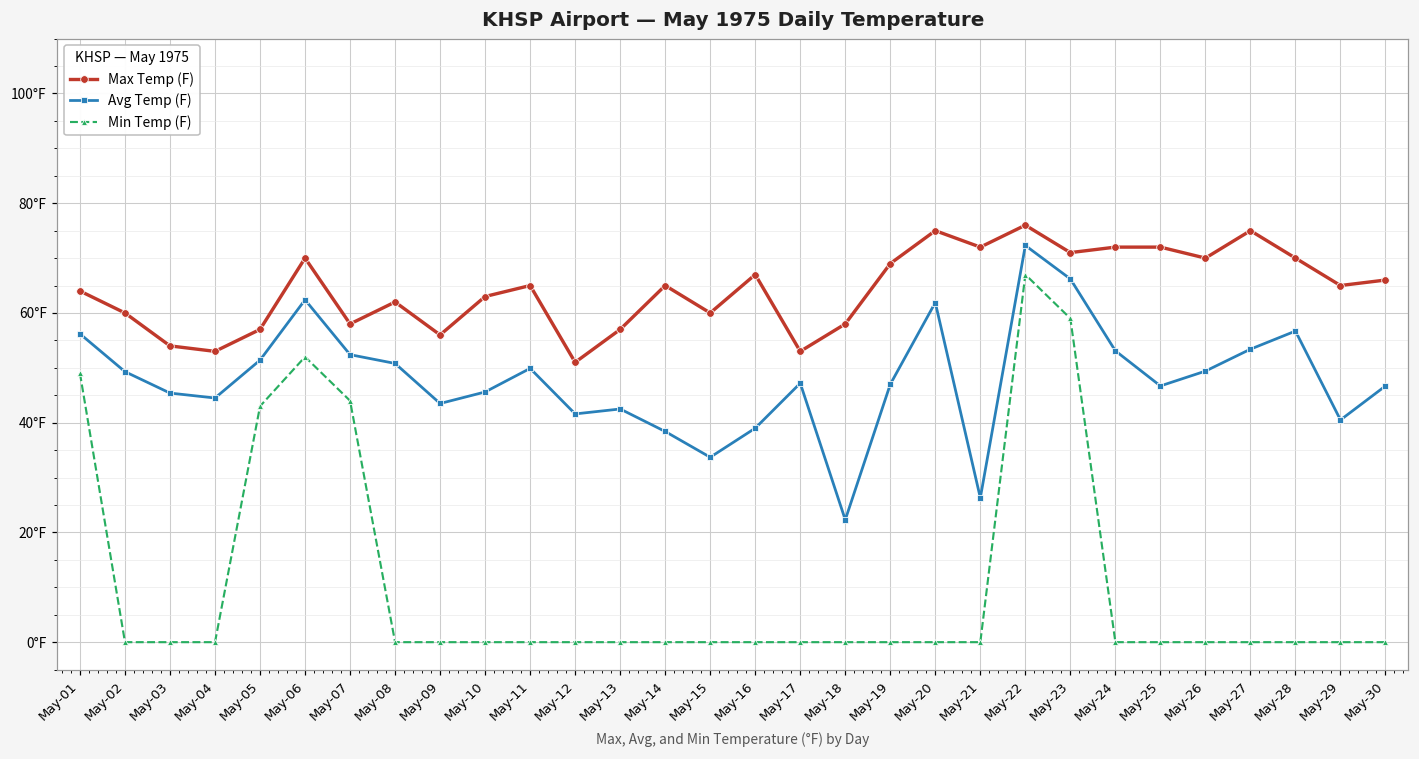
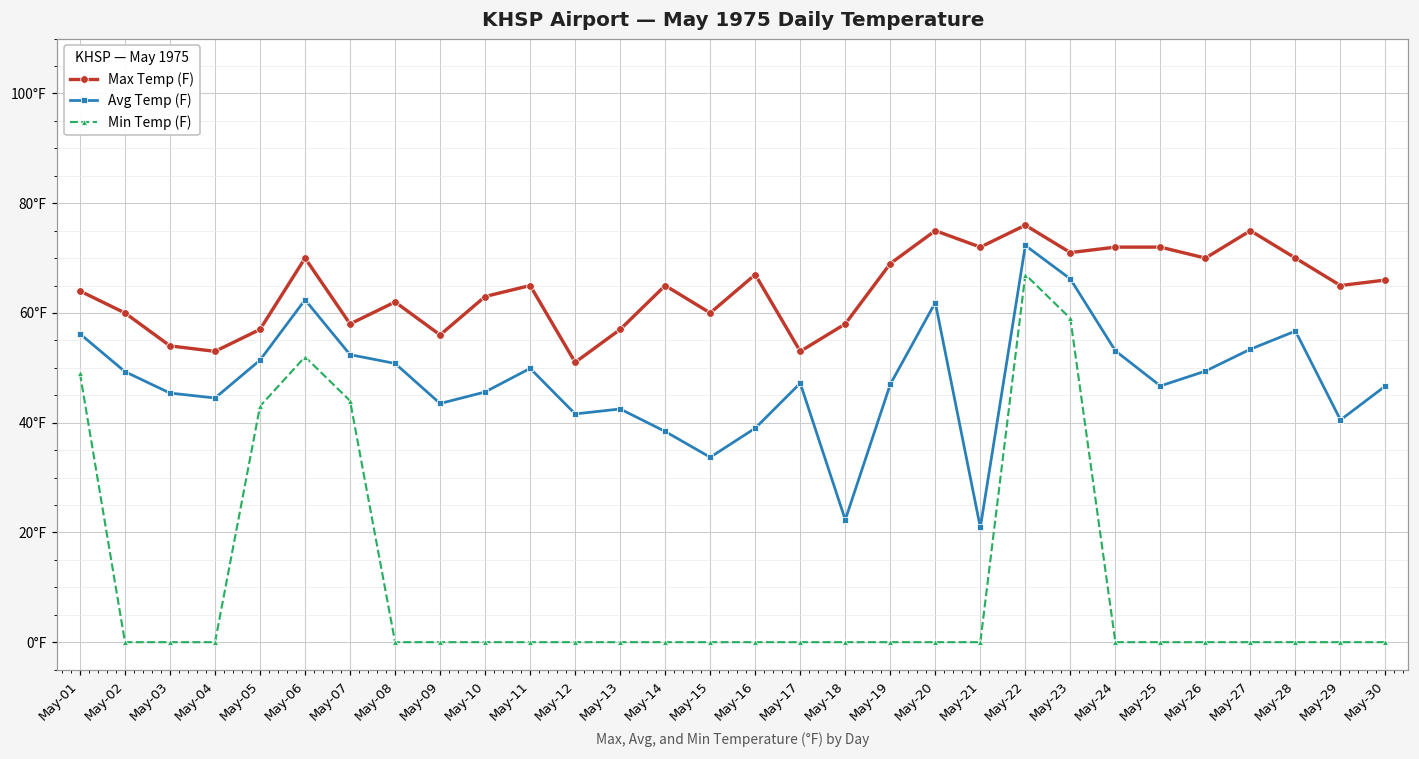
Avg Temp (F), May-21: 26°F -> 21°F
